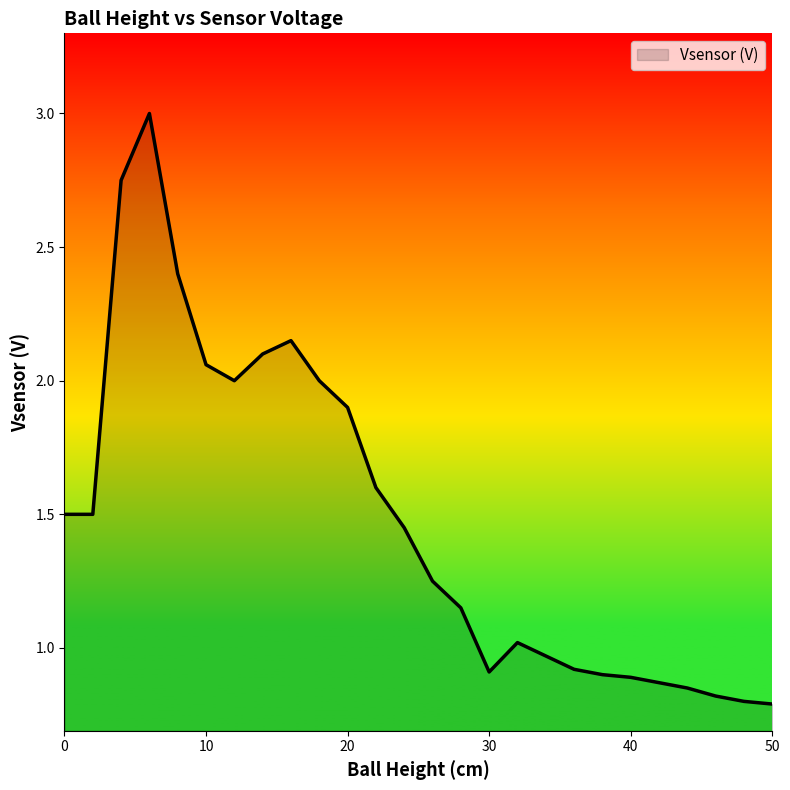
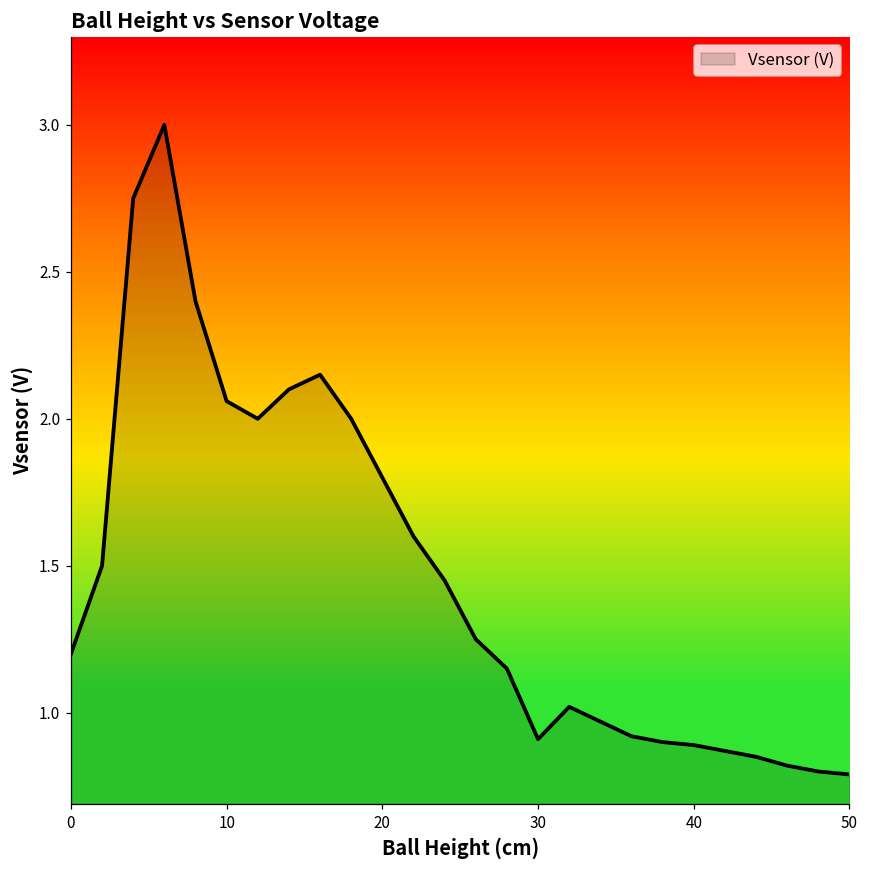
0: 1.5 -> 1.2
20: 1.9 -> 1.8
